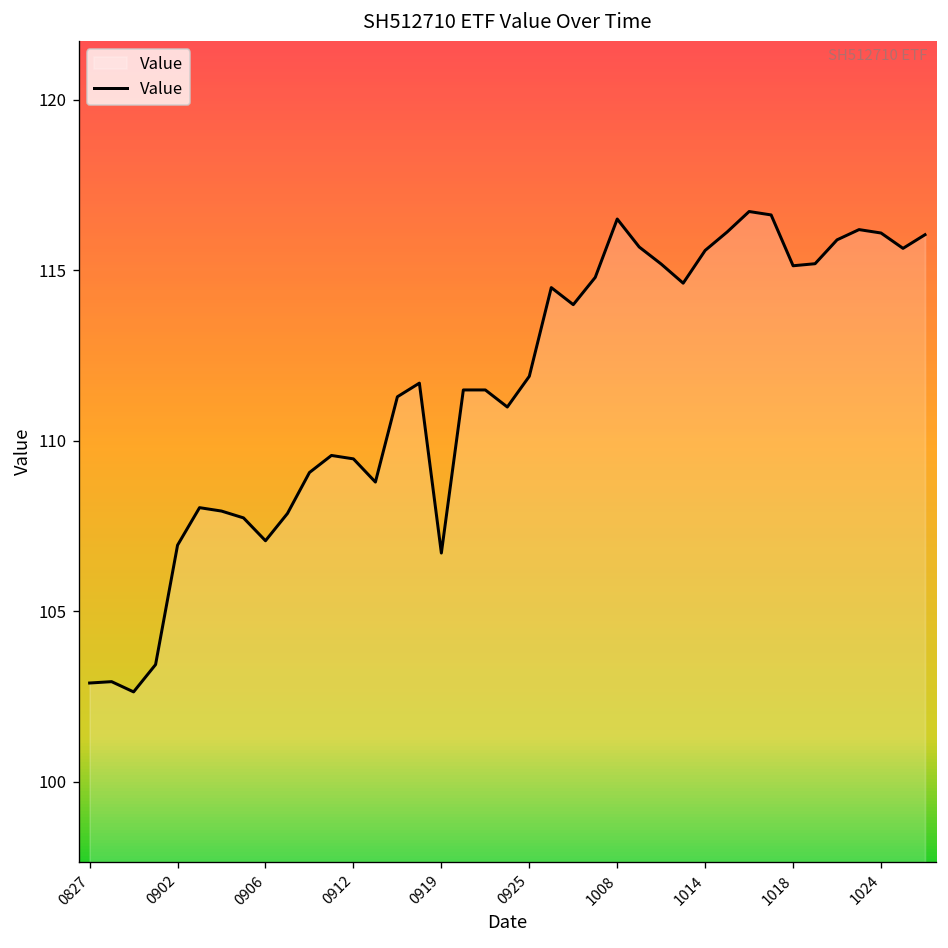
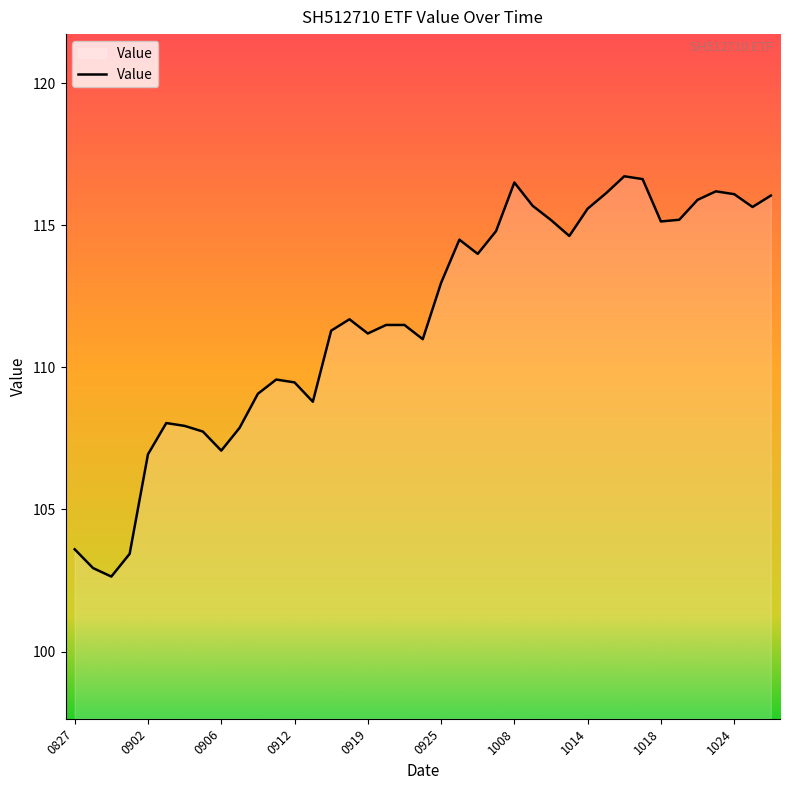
0827: 102.9 -> 103.6
0919: 106.7 -> 111.2
0925: 111.9 -> 113.0
